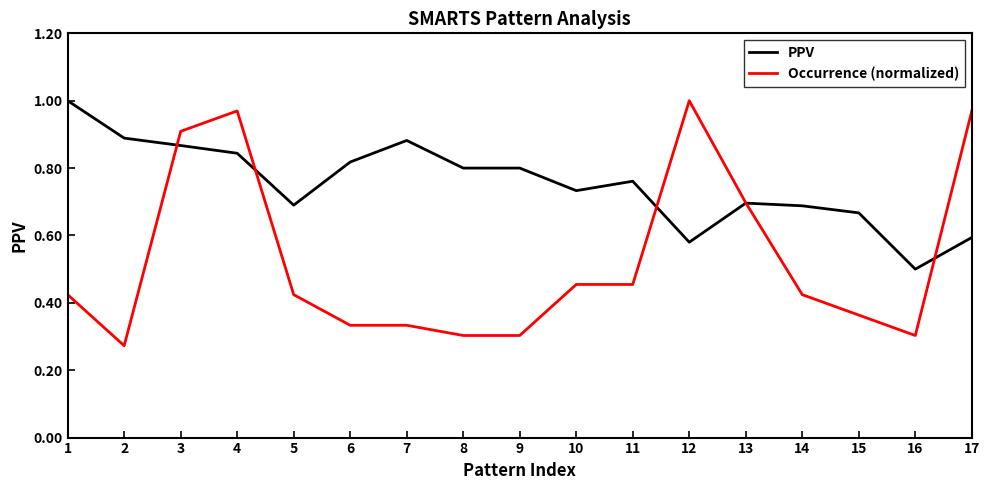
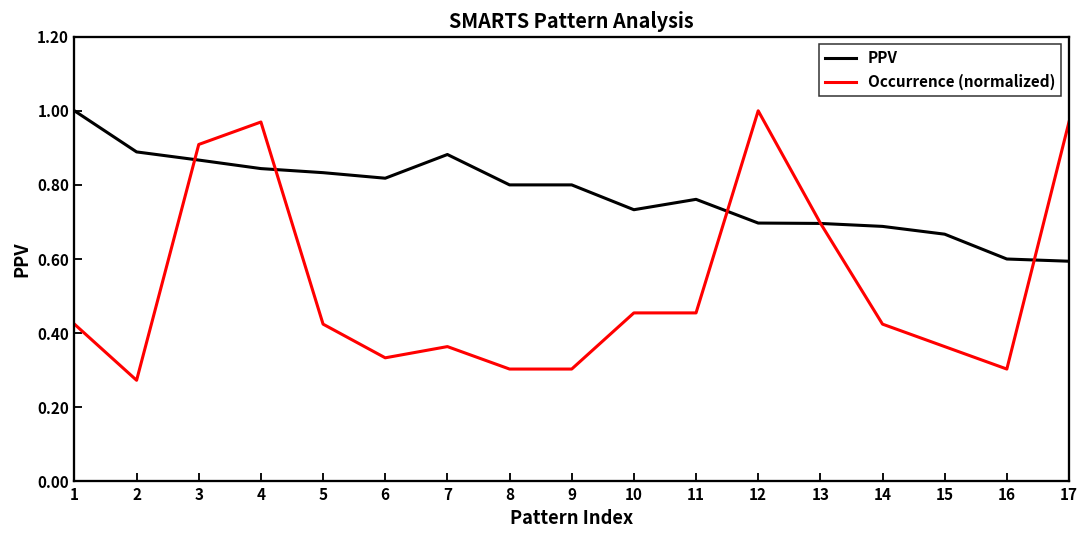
PPV, 5: 0.69 -> 0.83
Occurrence (normalized), 7: 0.33 -> 0.36
PPV, 12: 0.58 -> 0.70
PPV, 16: 0.5 -> 0.6
